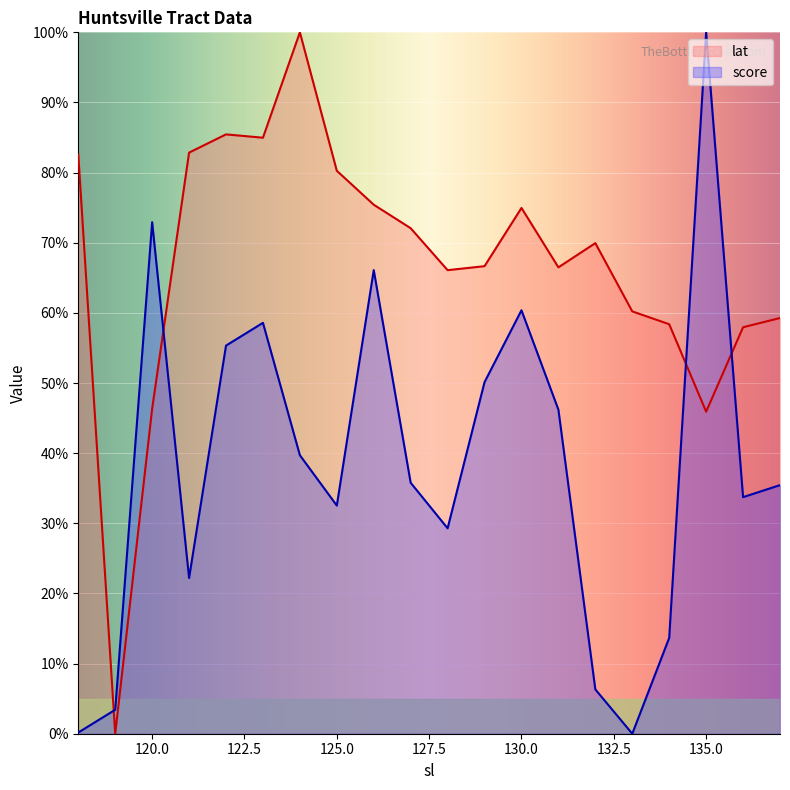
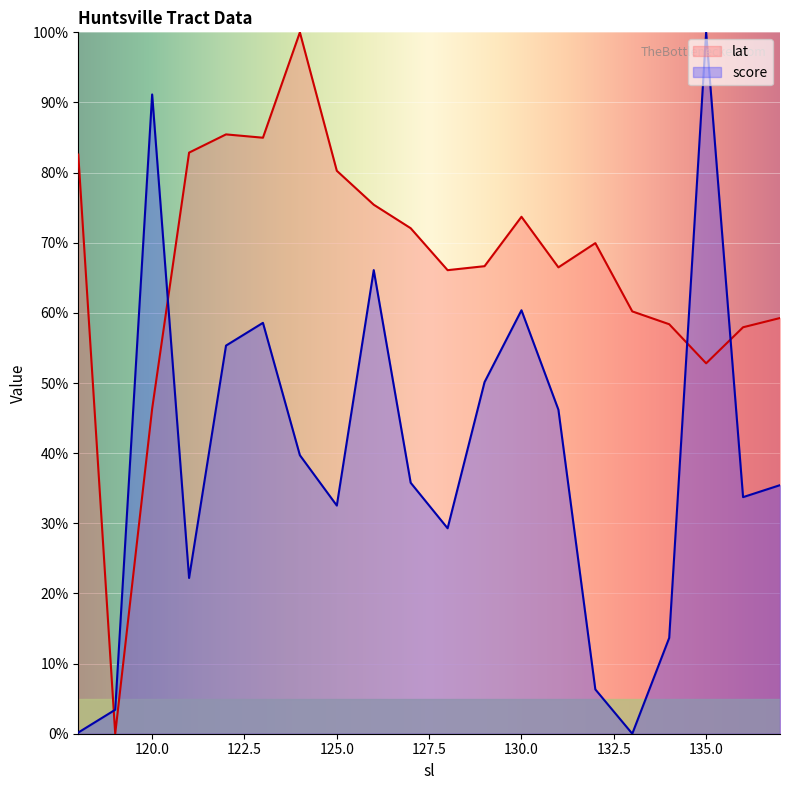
score, 120.0: 73% -> 91%
lat, 130.0: 75% -> 74%
lat, 135.0: 46% -> 53%
